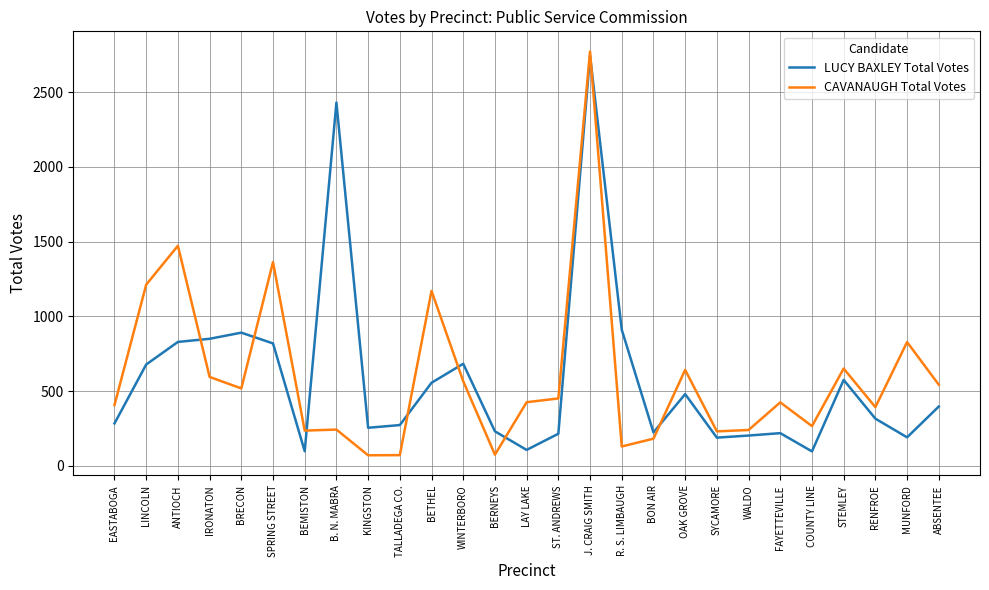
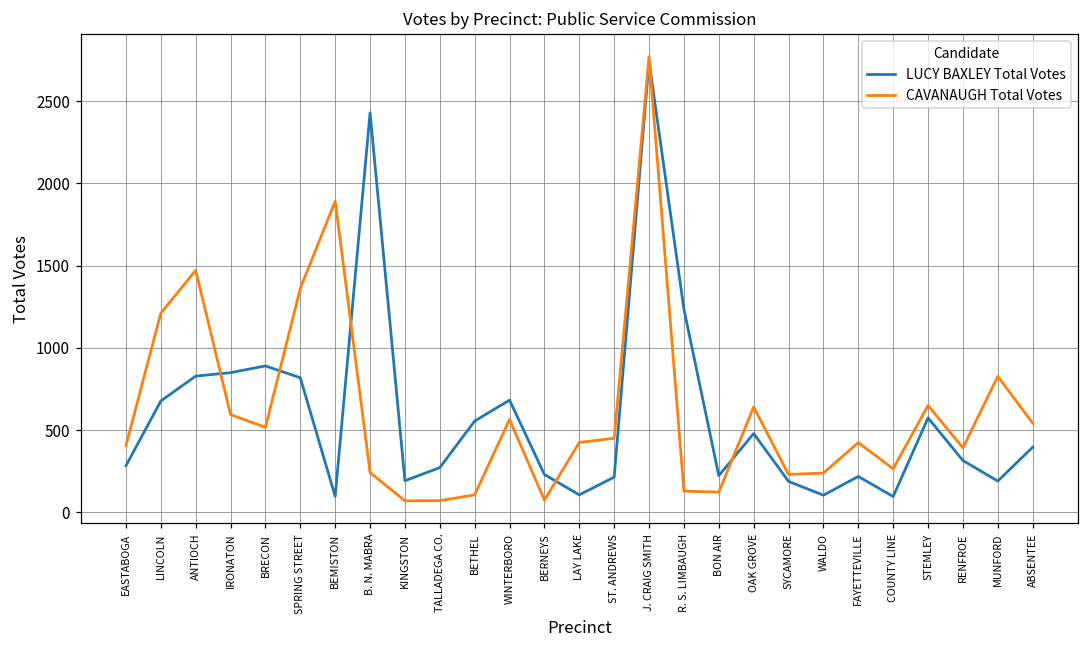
CAVANAUGH Total Votes, BEMISTON: 240 -> 1890
LUCY BAXLEY Total Votes, KINGSTON: 260 -> 190
CAVANAUGH Total Votes, BETHEL: 1170 -> 110
LUCY BAXLEY Total Votes, R. S. LIMBAUGH: 910 -> 1240
CAVANAUGH Total Votes, BON AIR: 180 -> 120
LUCY BAXLEY Total Votes, WALDO: 200 -> 110
